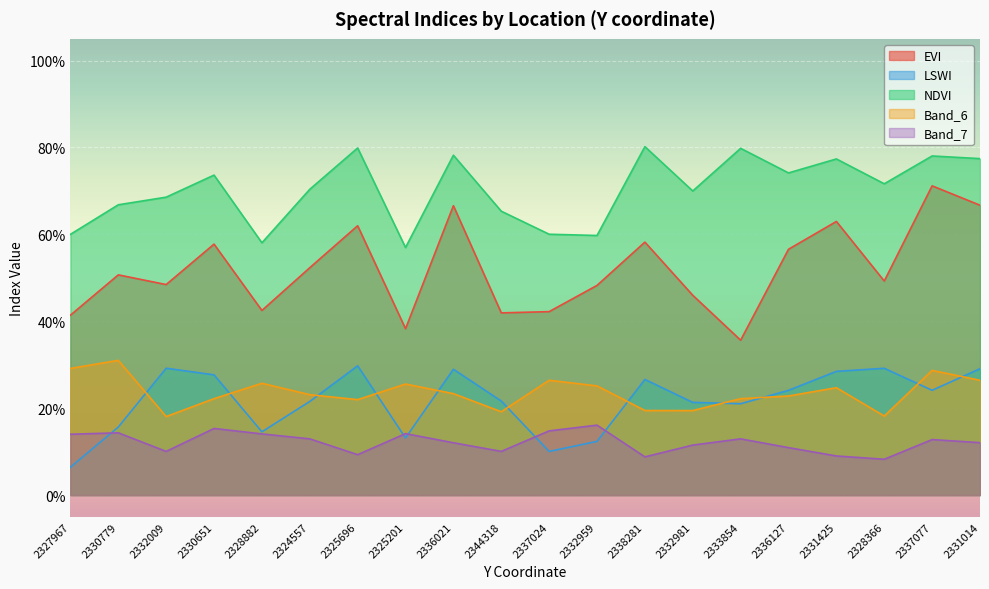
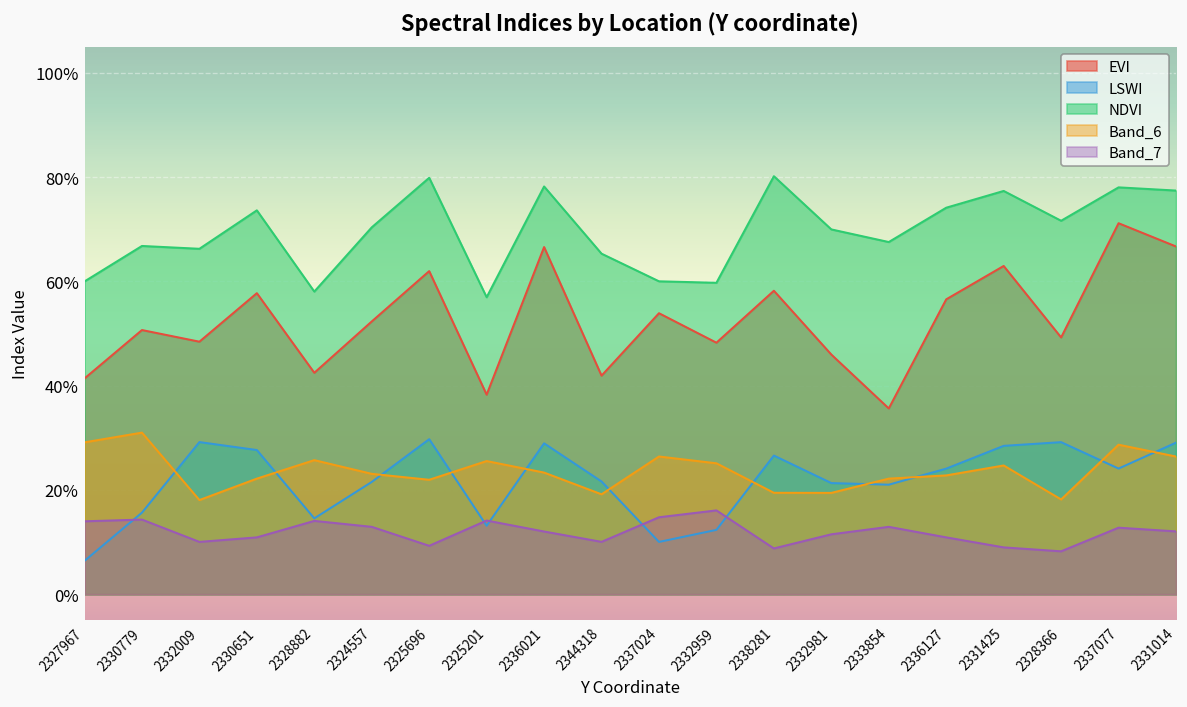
NDVI, 2332009: 69% -> 66%
Band_7, 2330651: 15% -> 11%
EVI, 2337024: 42% -> 54%
NDVI, 2333854: 80% -> 68%
